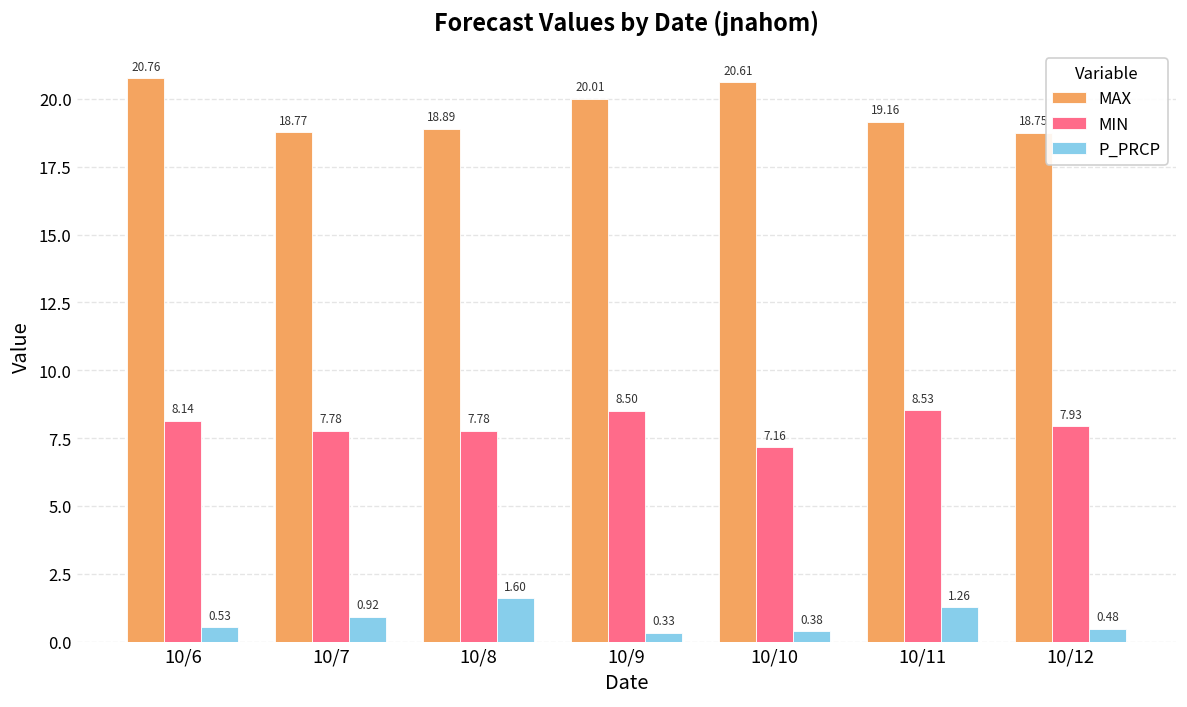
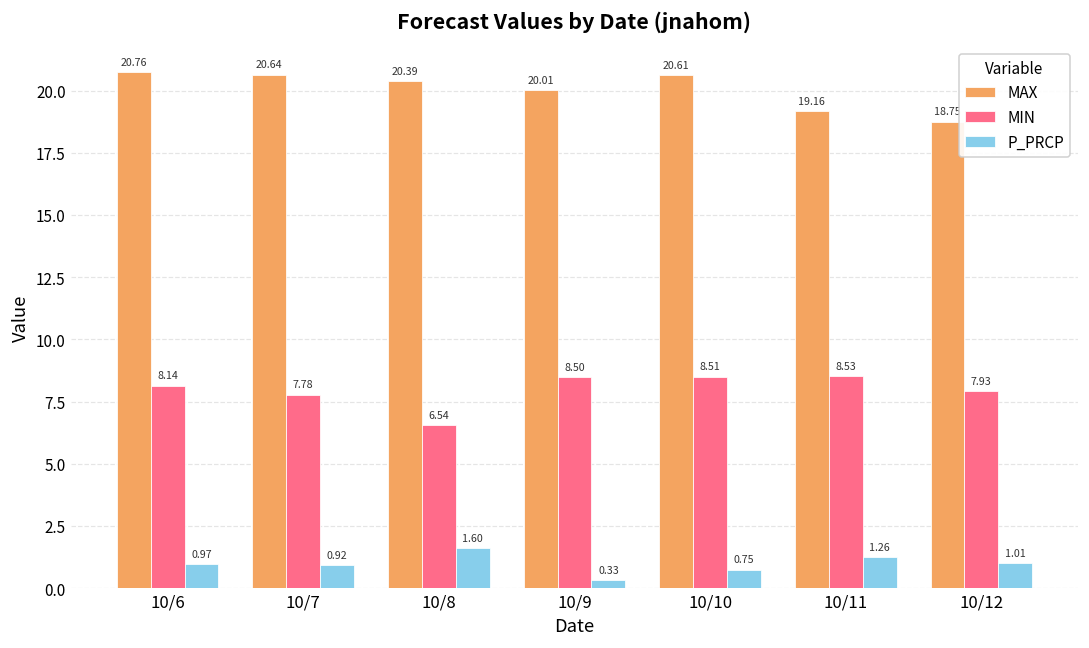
P_PRCP, 10/6: 0.53 -> 0.97
MAX, 10/7: 18.77 -> 20.64
MAX, 10/8: 18.89 -> 20.39
MIN, 10/8: 7.78 -> 6.54
MIN, 10/10: 7.16 -> 8.51
P_PRCP, 10/10: 0.38 -> 0.75
P_PRCP, 10/12: 0.48 -> 1.01
